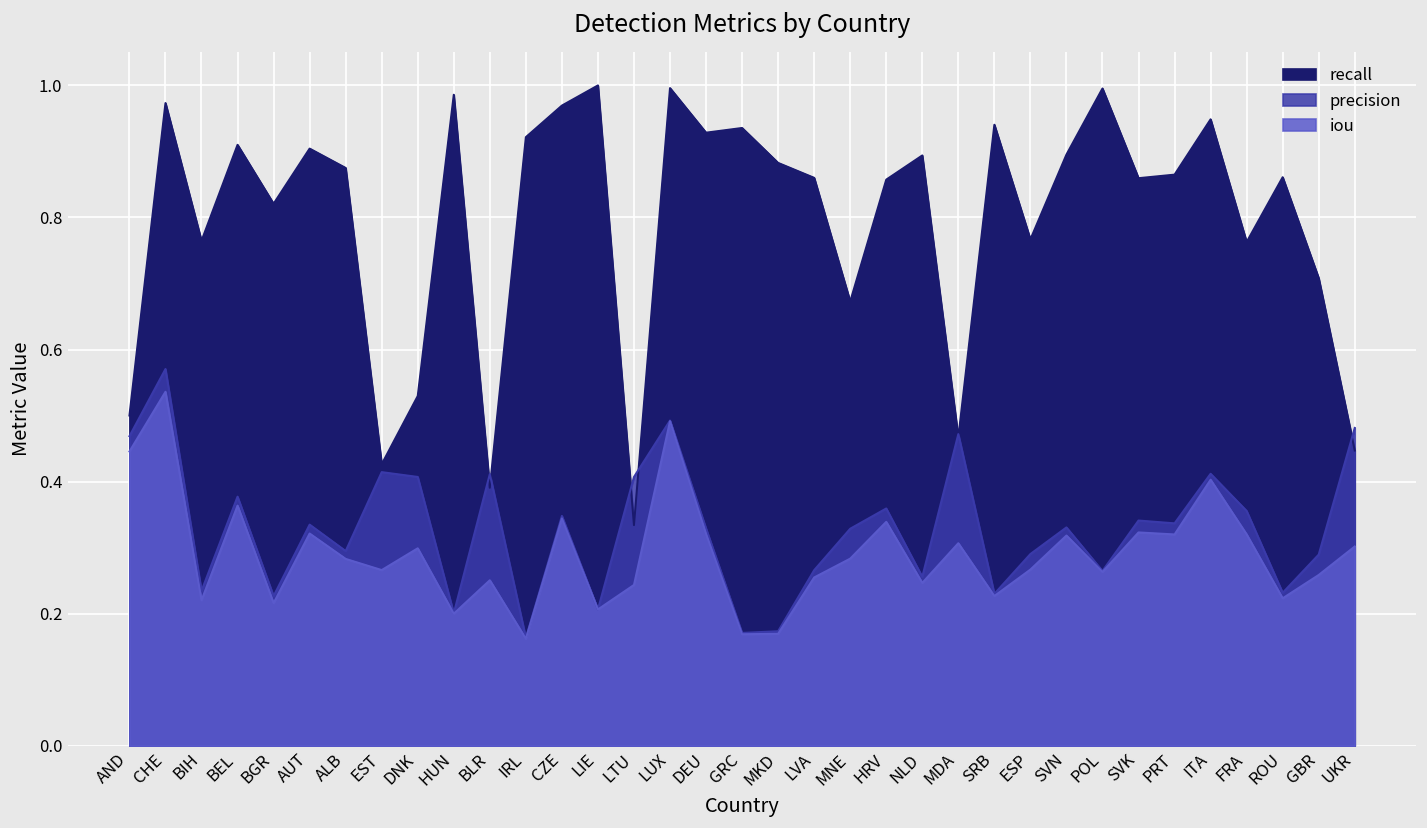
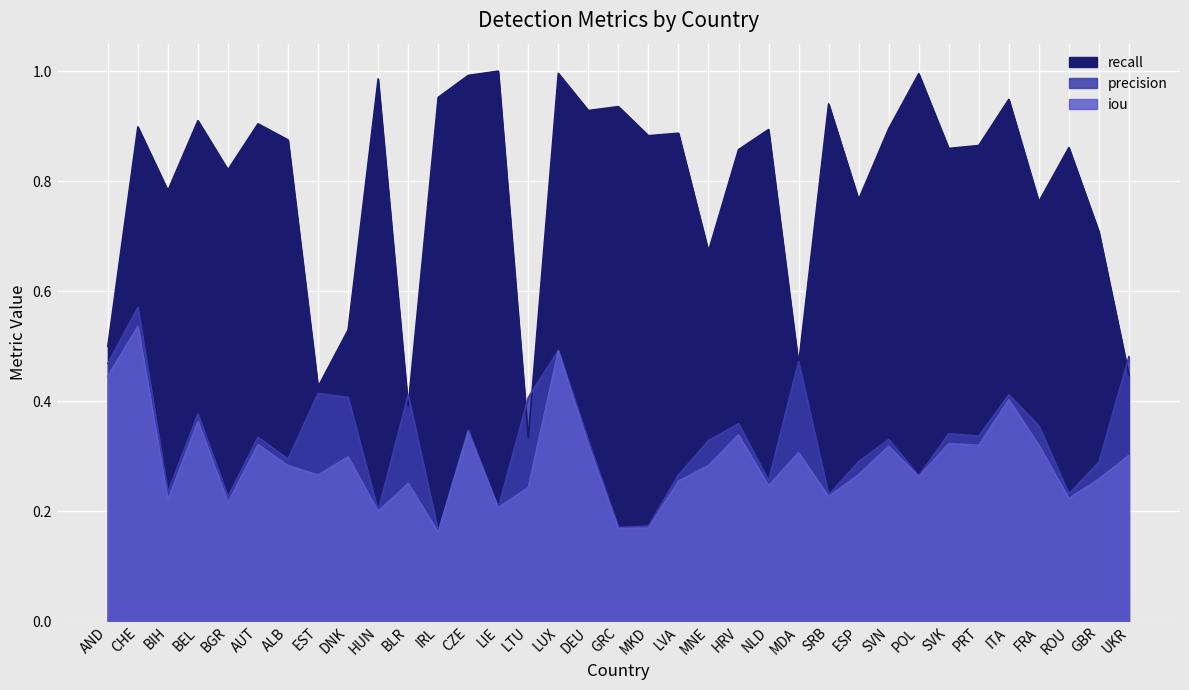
recall, CHE: 0.97 -> 0.90
recall, BIH: 0.76 -> 0.78
recall, IRL: 0.92 -> 0.95
recall, CZE: 0.97 -> 0.99
recall, LVA: 0.86 -> 0.89
